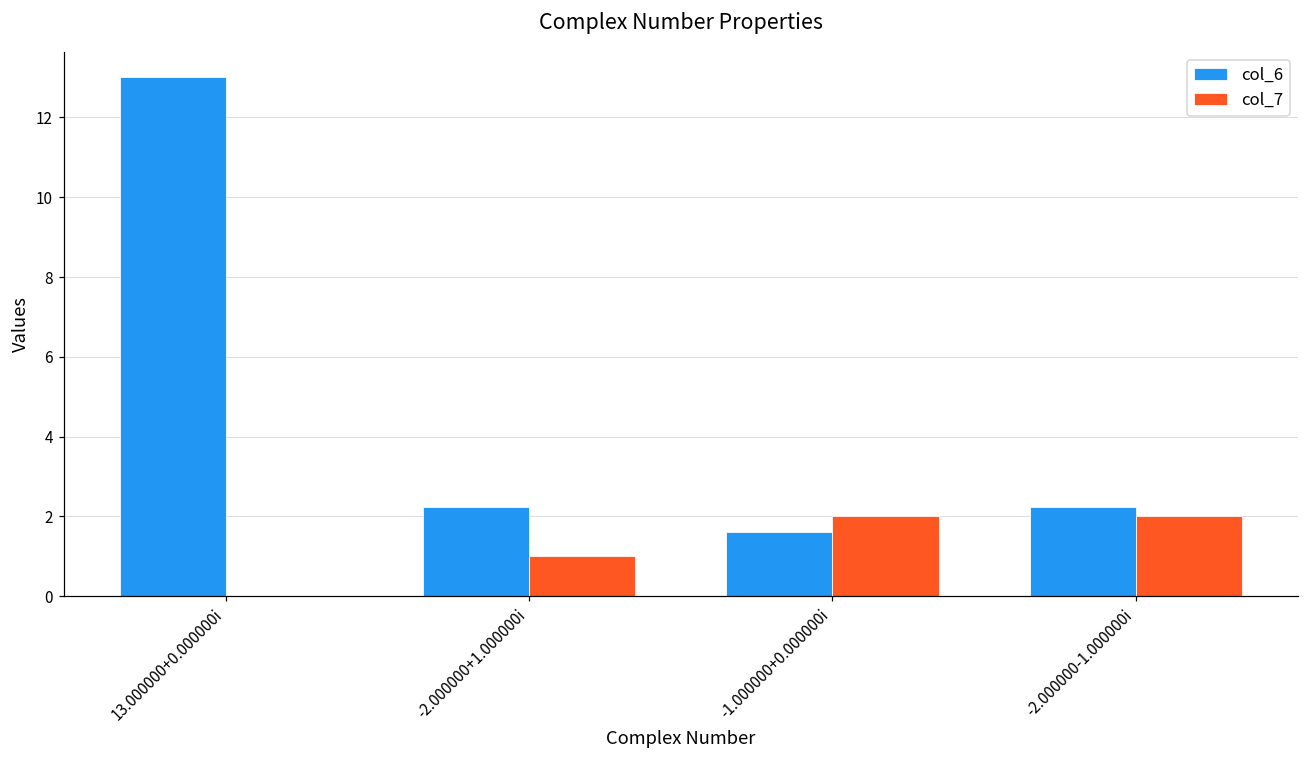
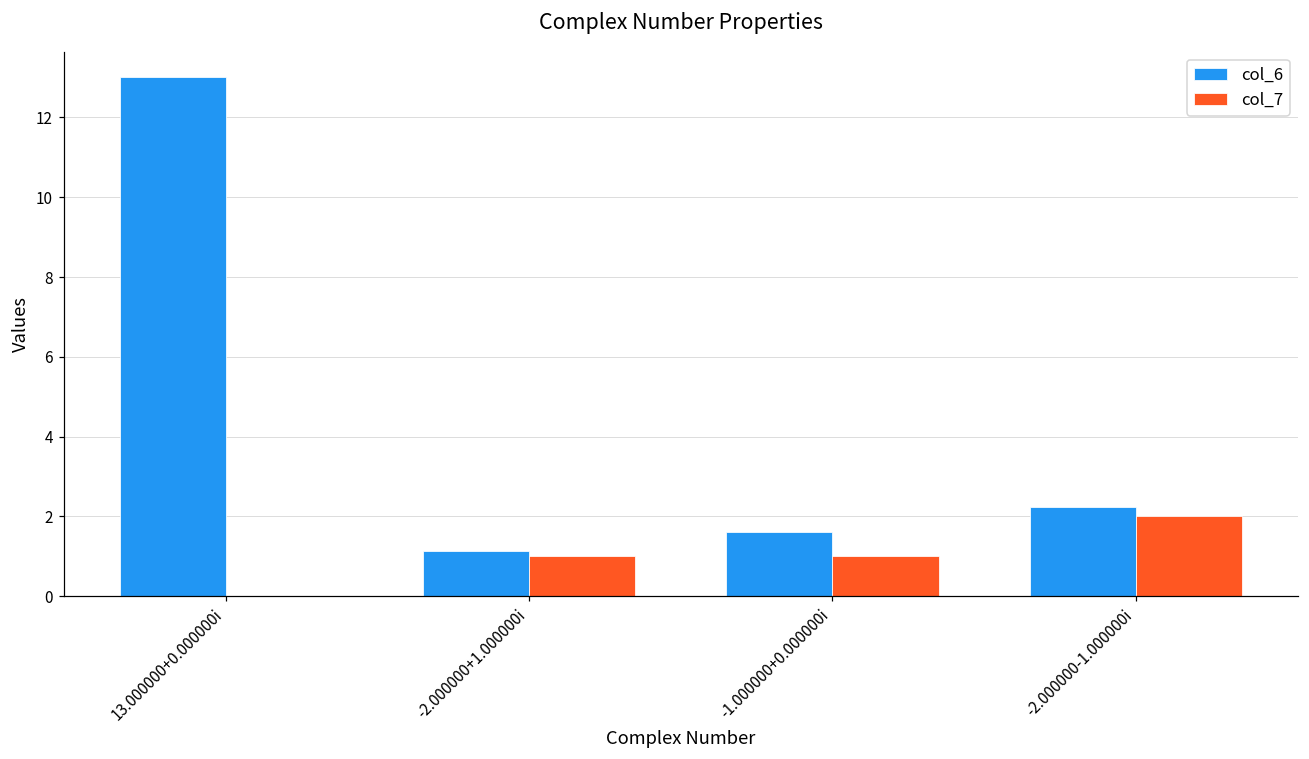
col_6, -2.000000+1.000000i: 2.2 -> 1.1
col_7, -1.000000+0.000000i: 2 -> 1
